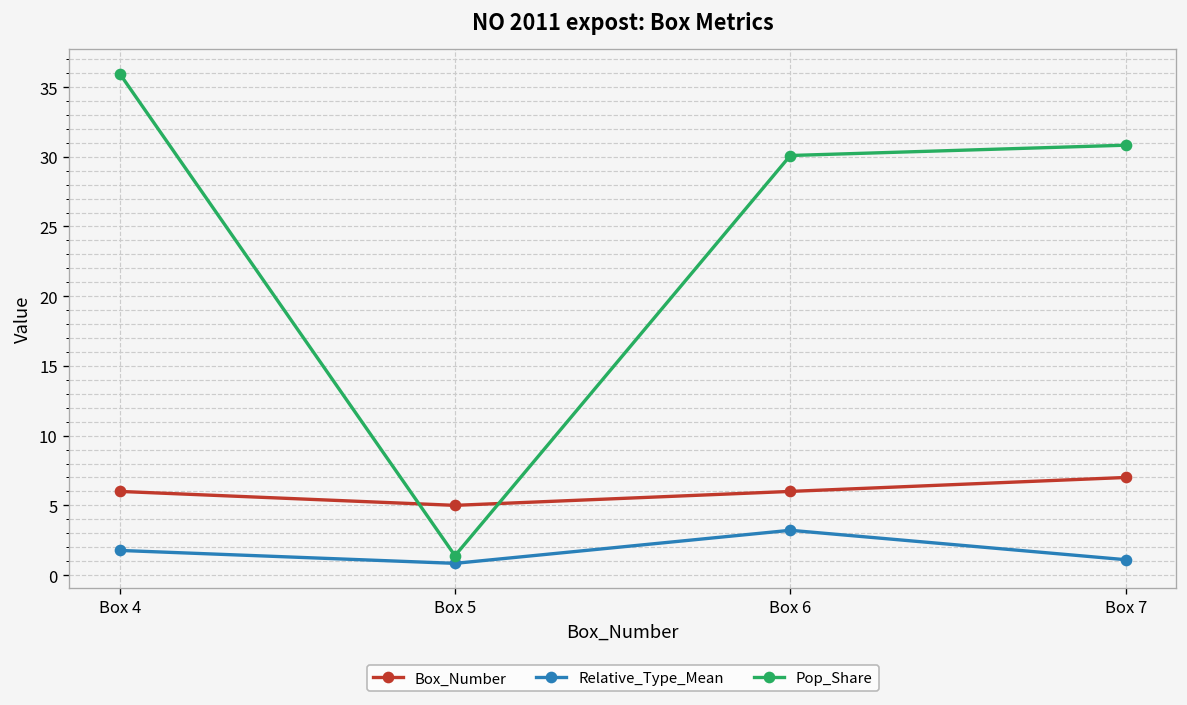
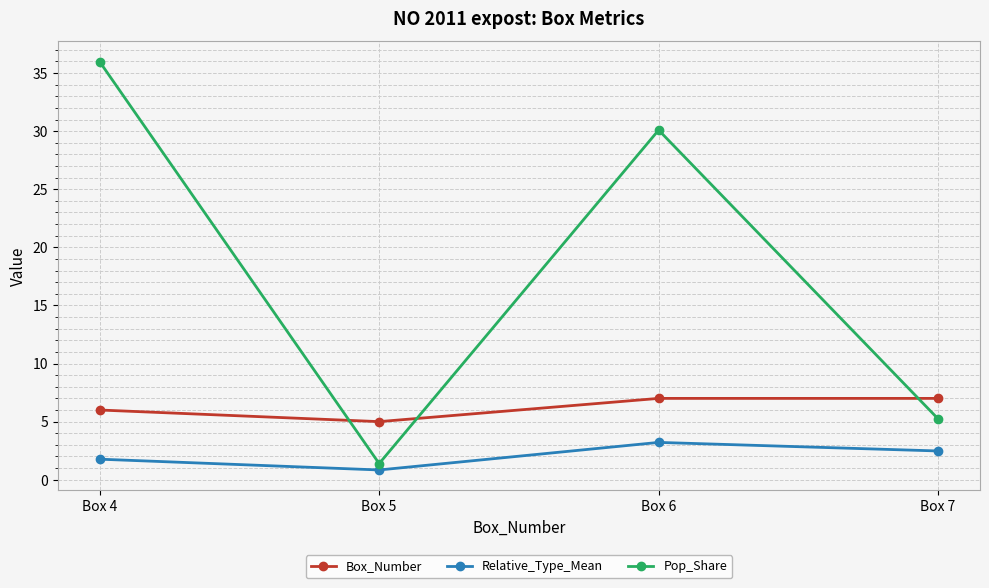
Box_Number, Box 6: 6 -> 7
Relative_Type_Mean, Box 7: 1.1 -> 2.5
Pop_Share, Box 7: 30.8 -> 5.2
